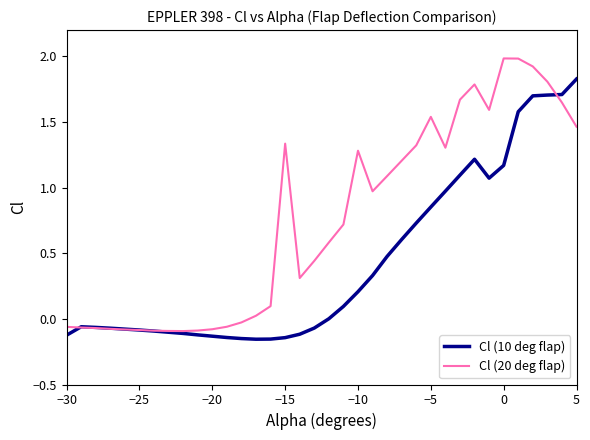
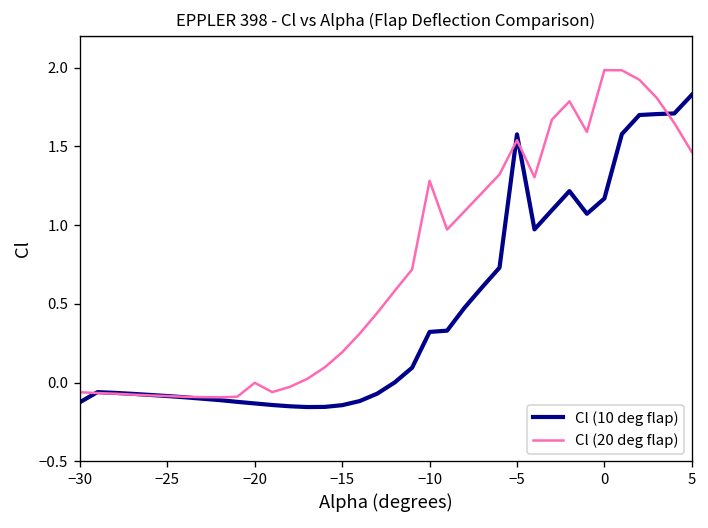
Cl (20 deg flap), −20: -0.08 -> 0.00
Cl (20 deg flap), −15: 1.34 -> 0.19
Cl (10 deg flap), −10: 0.21 -> 0.32
Cl (10 deg flap), −5: 0.85 -> 1.58
